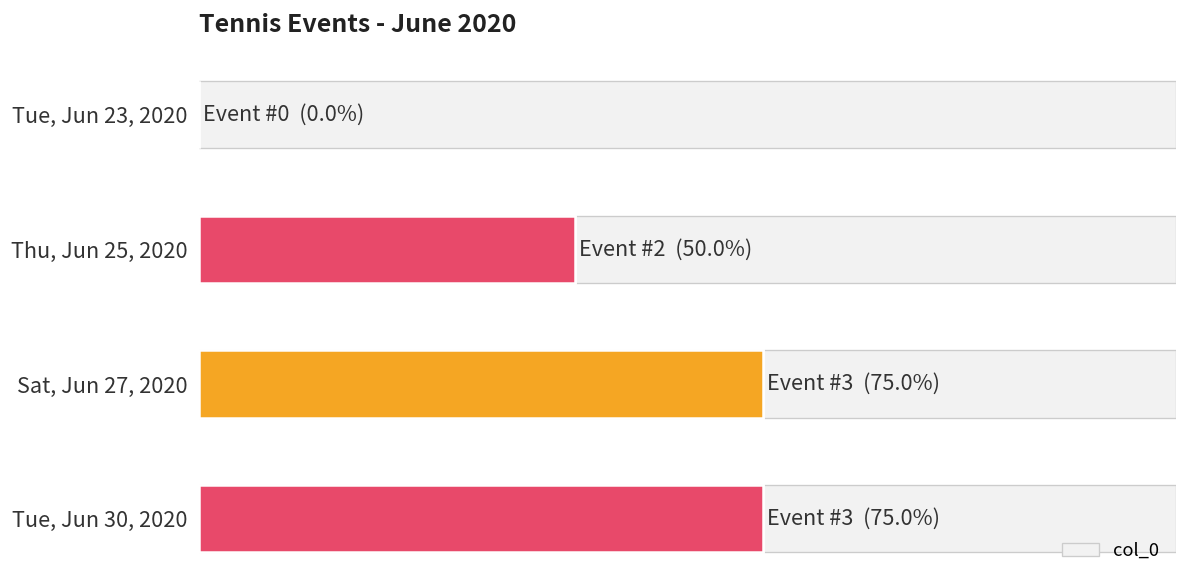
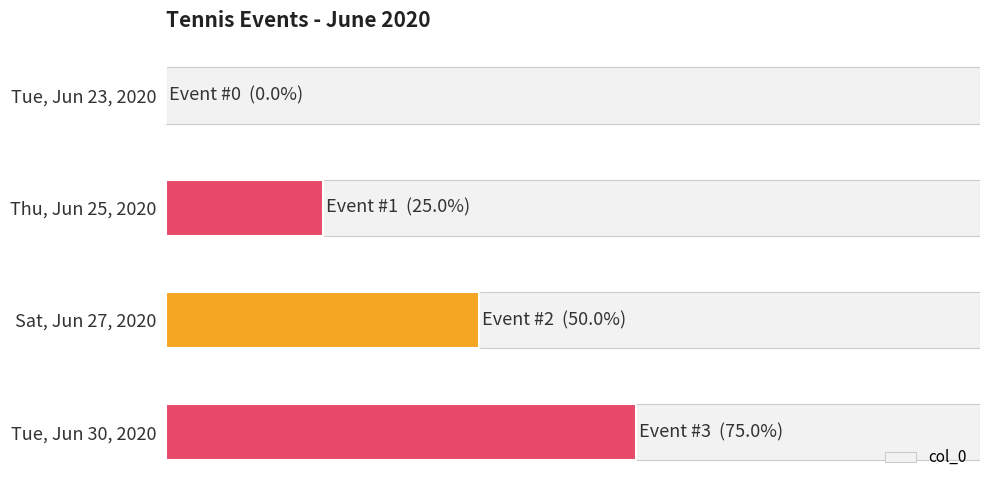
Thu, Jun 25, 2020: 2 (50.0%) -> 1 (25.0%)
Sat, Jun 27, 2020: 3 (75.0%) -> 2 (50.0%)
